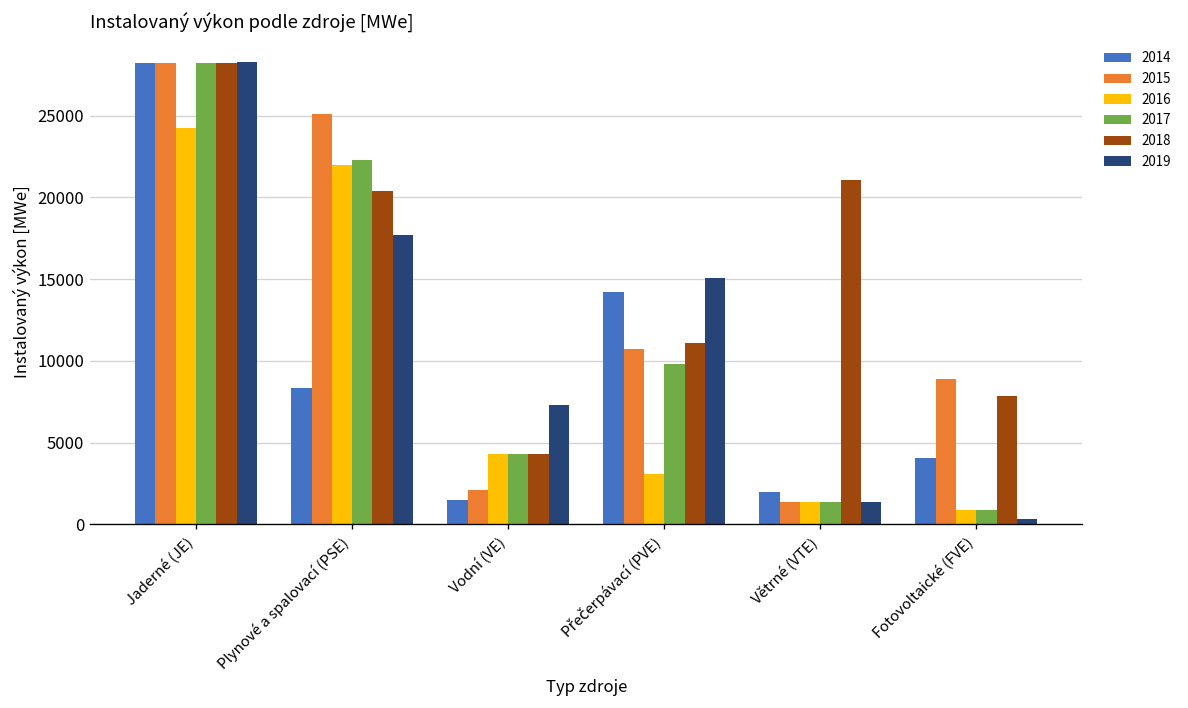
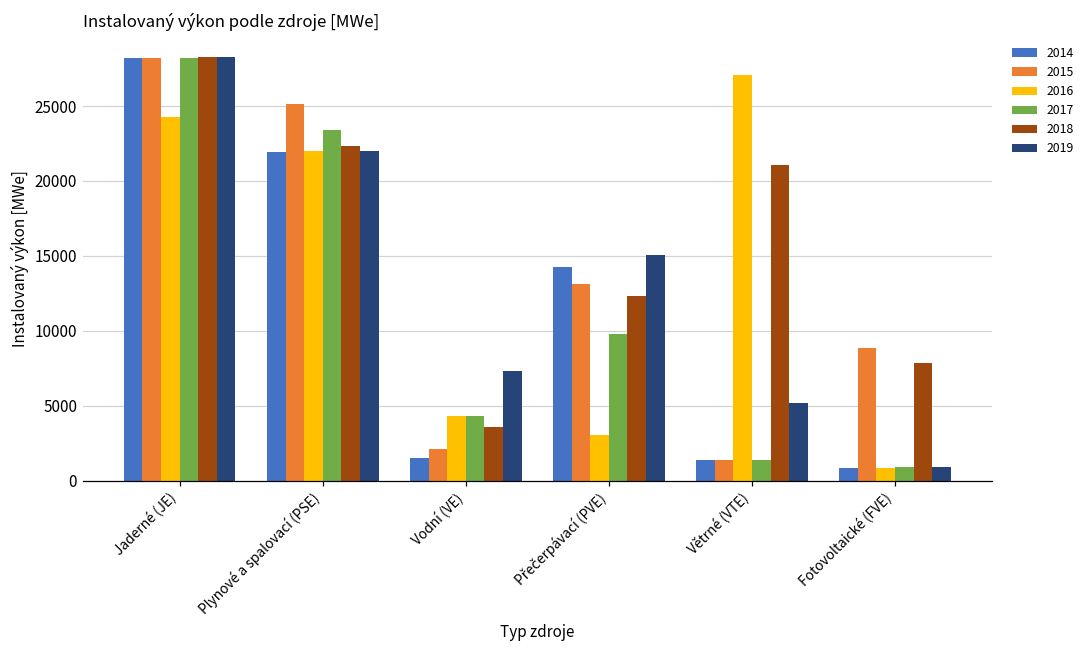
2014, Plynové a spalovací (PSE): 8300 -> 21900
2017, Plynové a spalovací (PSE): 22300 -> 23400
2018, Plynové a spalovací (PSE): 20400 -> 22300
2019, Plynové a spalovací (PSE): 17700 -> 22000
2018, Vodní (VE): 4300 -> 3600
2015, Přečerpávací (PVE): 10700 -> 13100
2018, Přečerpávací (PVE): 11100 -> 12300
2014, Větrné (VTE): 2000 -> 1400
2016, Větrné (VTE): 1400 -> 27100
2019, Větrné (VTE): 1400 -> 5200
2014, Fotovoltaické (FVE): 4000 -> 800
2019, Fotovoltaické (FVE): 300 -> 900
